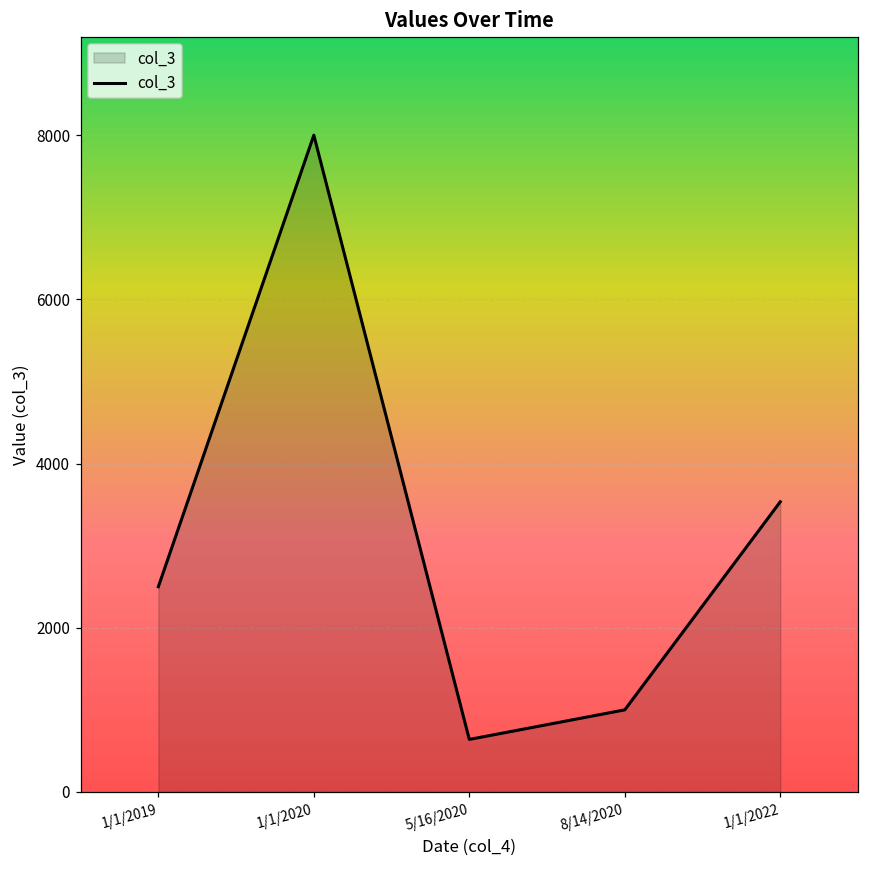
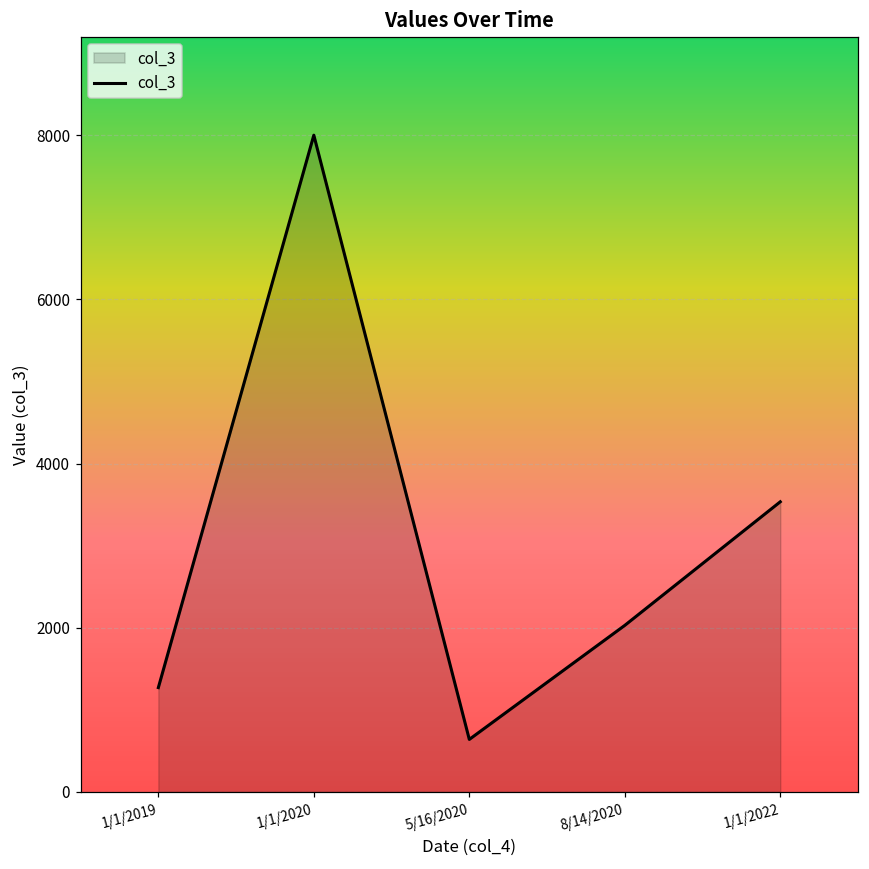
1/1/2019: 2500 -> 1300
8/14/2020: 1000 -> 2000
